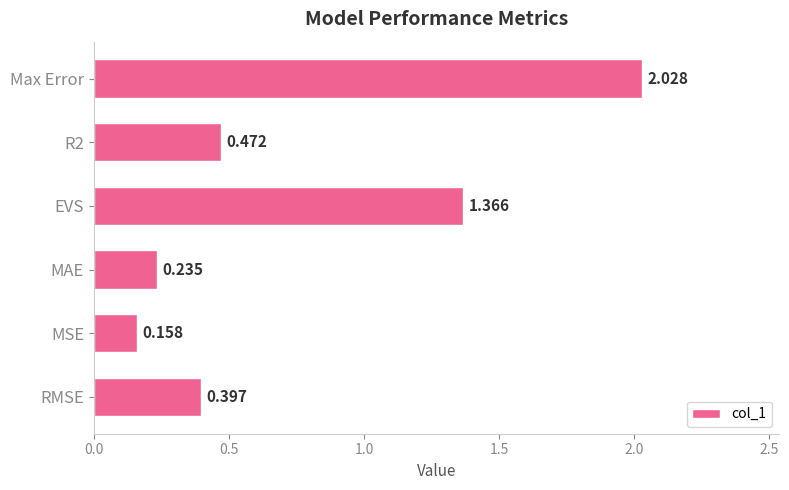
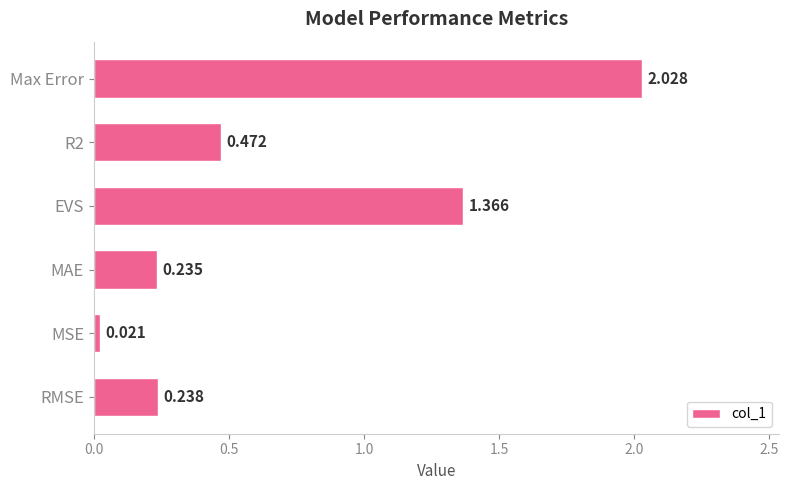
MSE: 0.158 -> 0.021
RMSE: 0.397 -> 0.238
